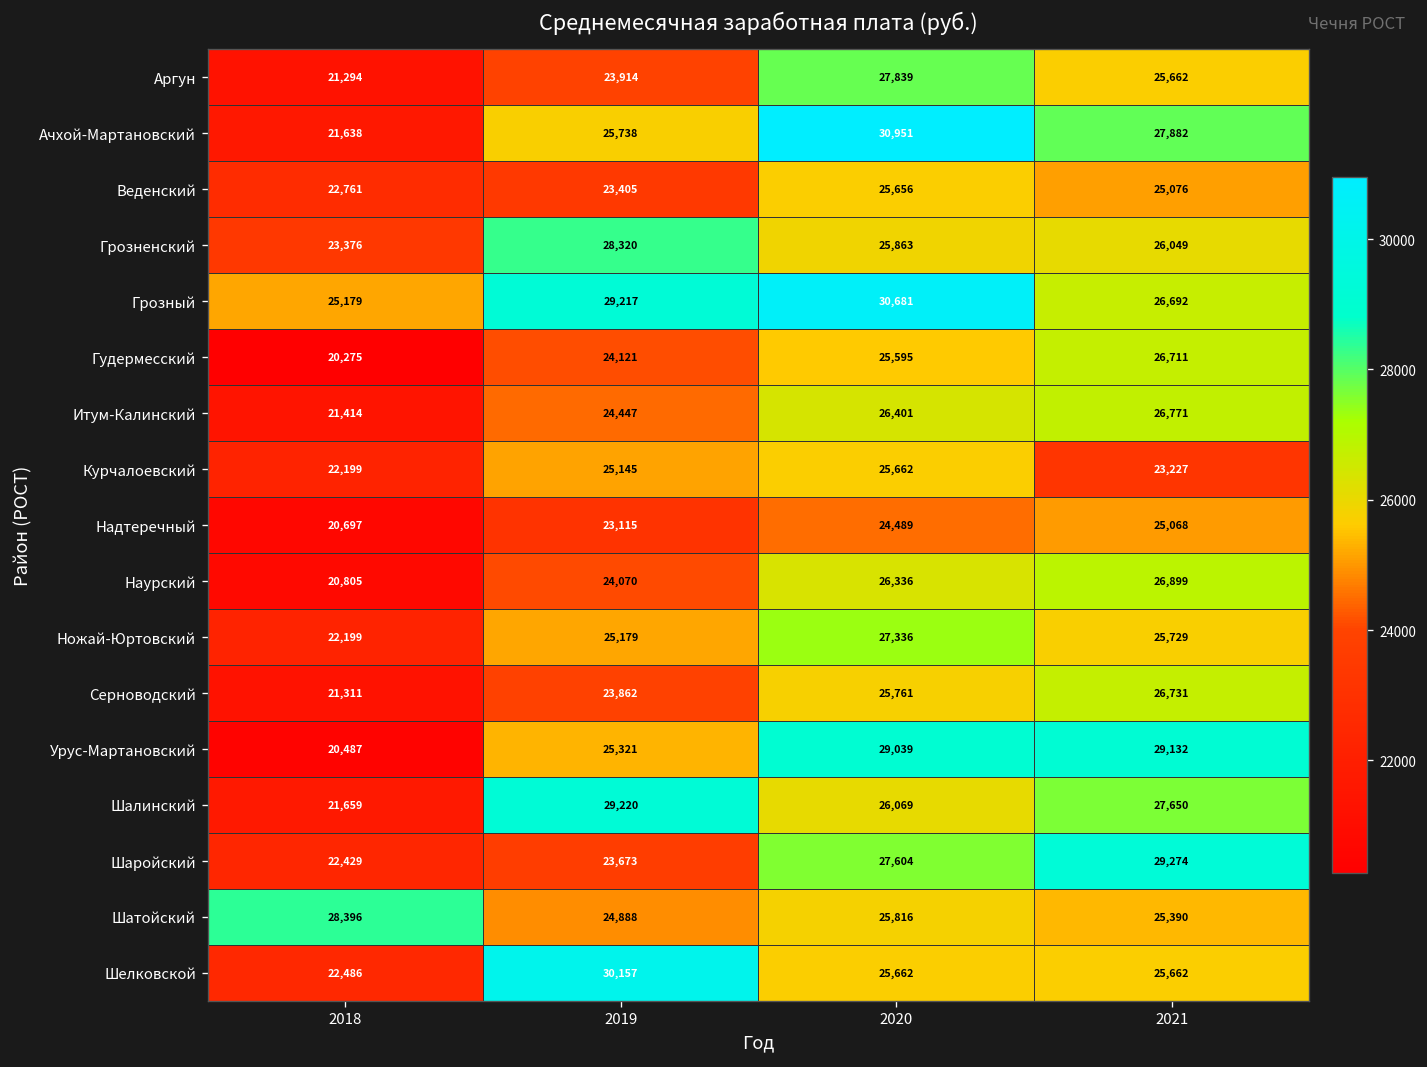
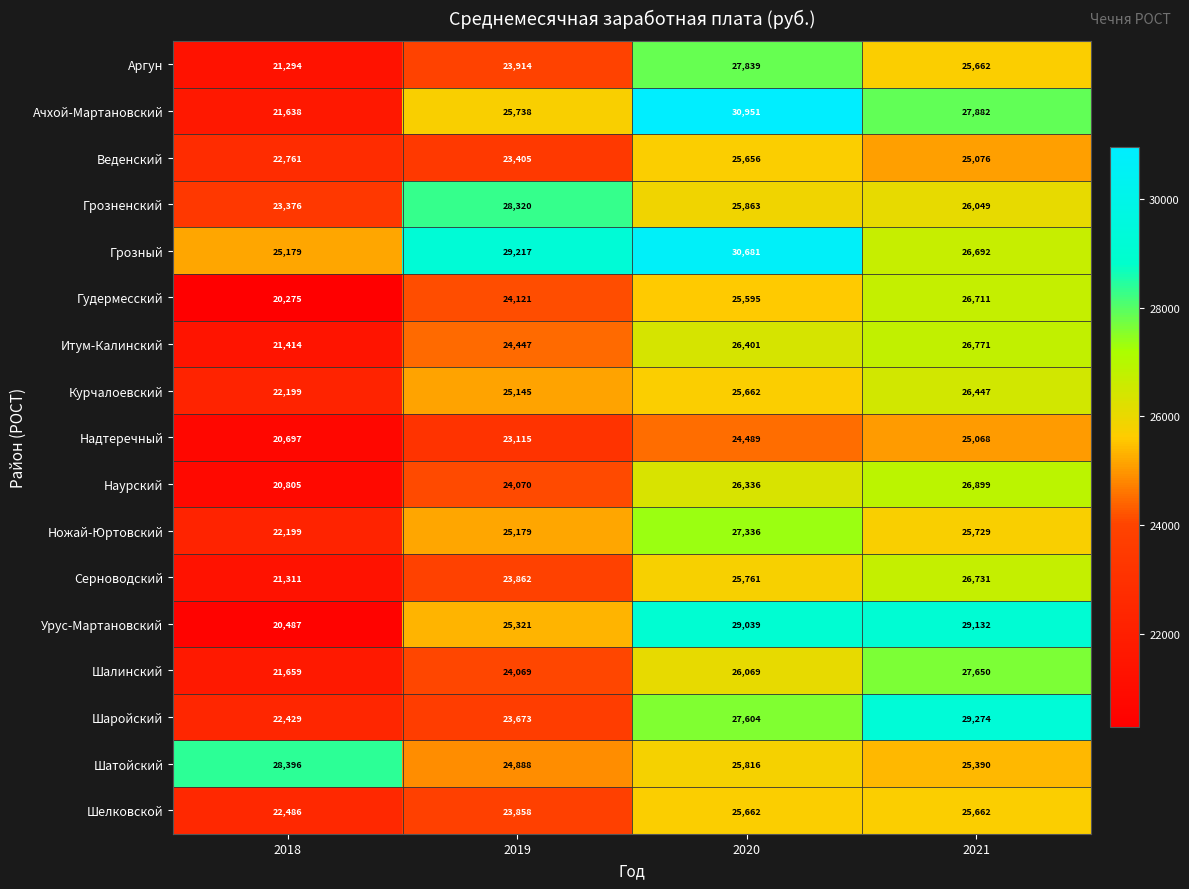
Курчалоевский, 2021: 23,227 -> 26,447
Шалинский, 2019: 29,220 -> 24,069
Шелковской, 2019: 30,157 -> 23,858
